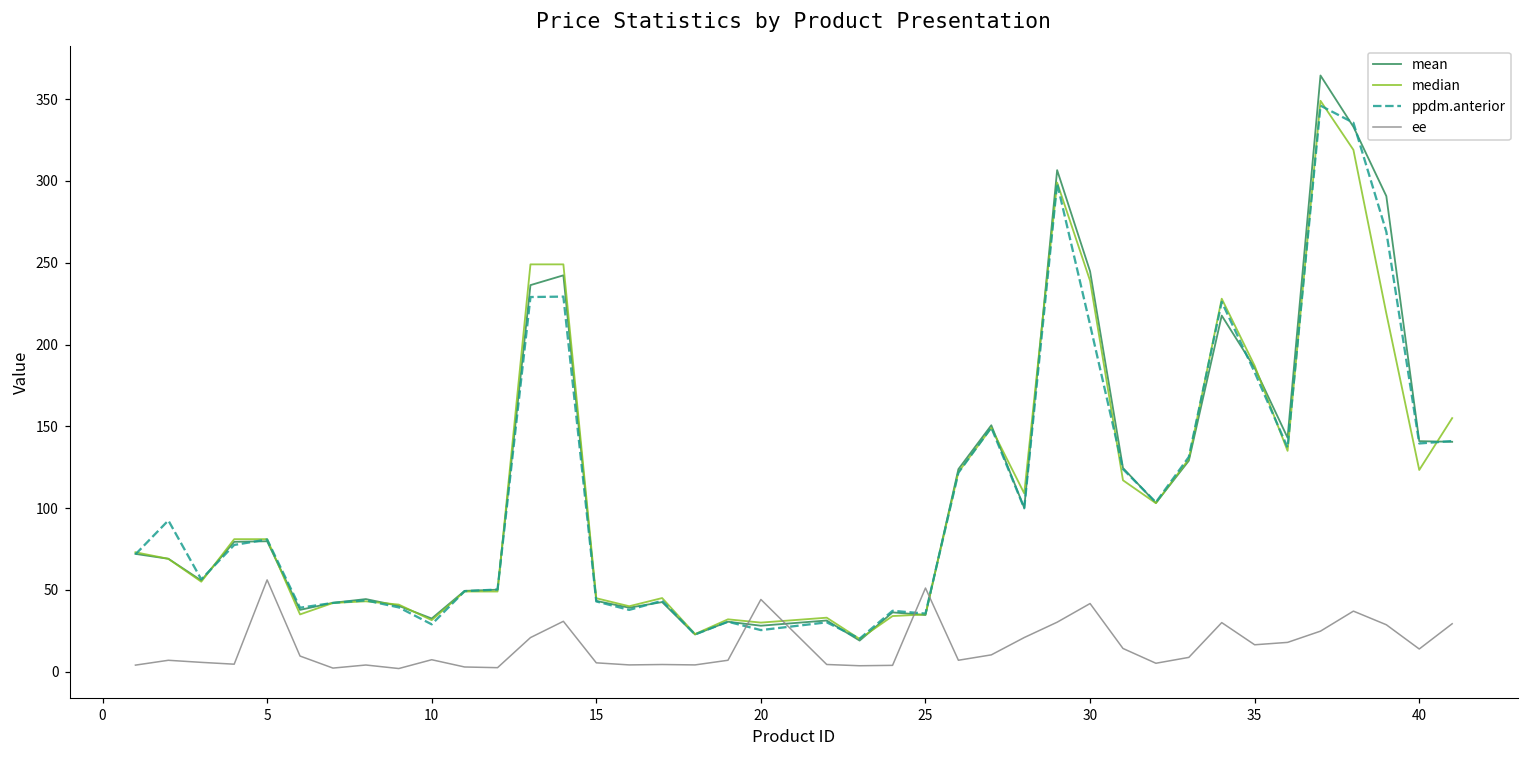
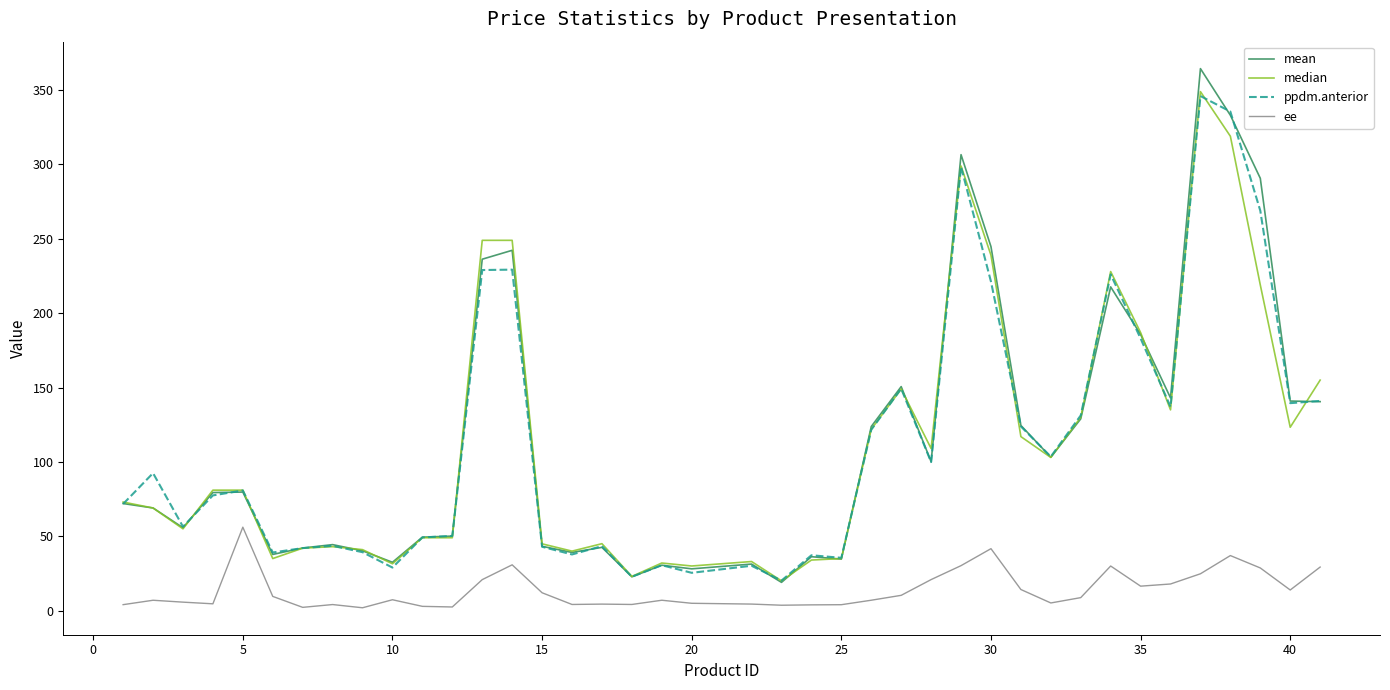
ee, 15: 5 -> 12
ee, 20: 44 -> 5
ee, 25: 51 -> 4
ppdm.anterior, 30: 212 -> 221
